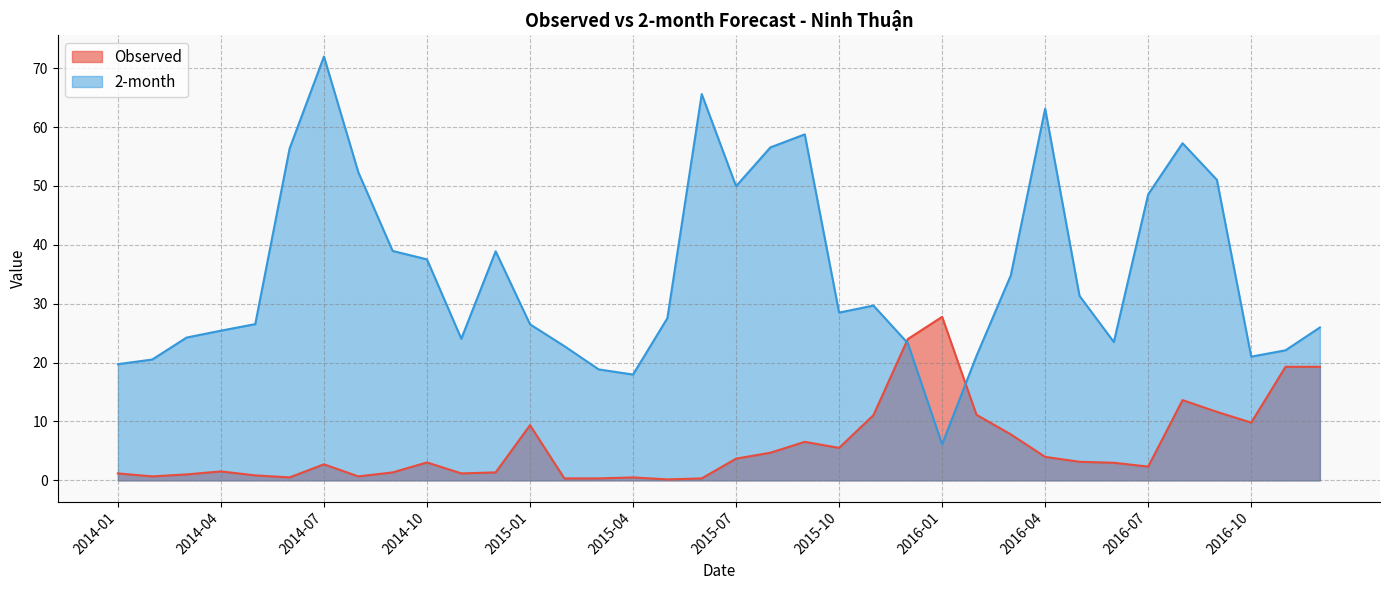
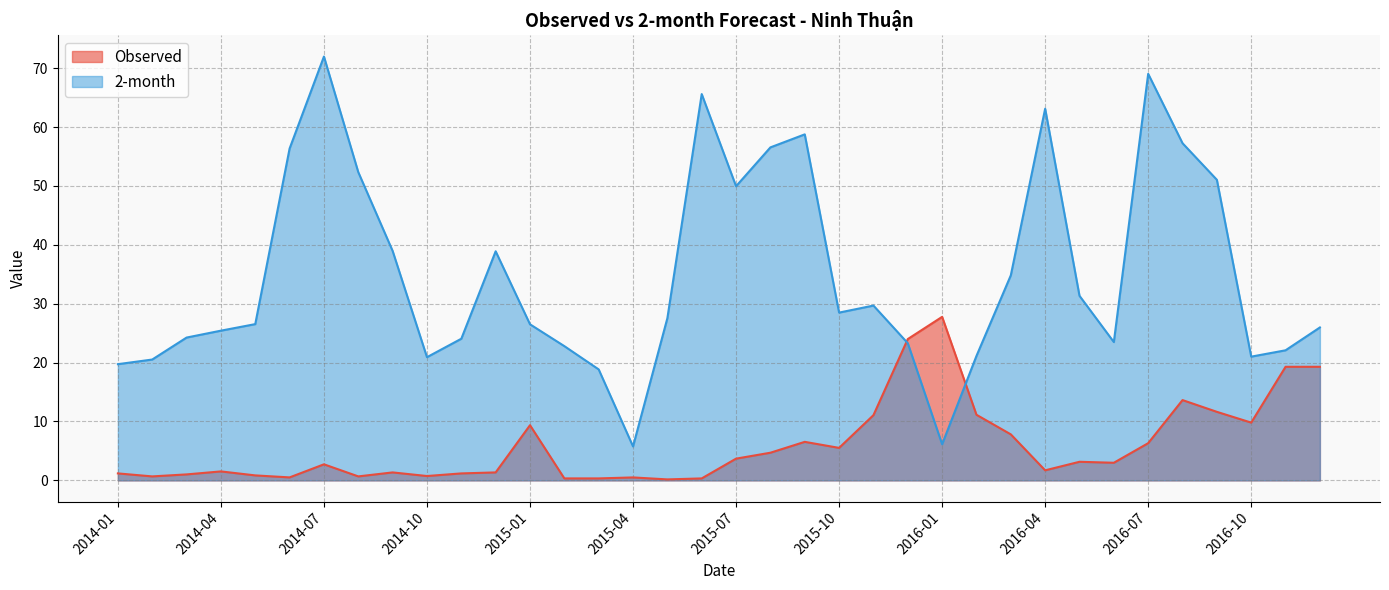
Observed, 2014-10: 3 -> 1
2-month, 2014-10: 38 -> 21
2-month, 2015-04: 18 -> 6
Observed, 2016-04: 4 -> 2
Observed, 2016-07: 2 -> 6
2-month, 2016-07: 49 -> 69
